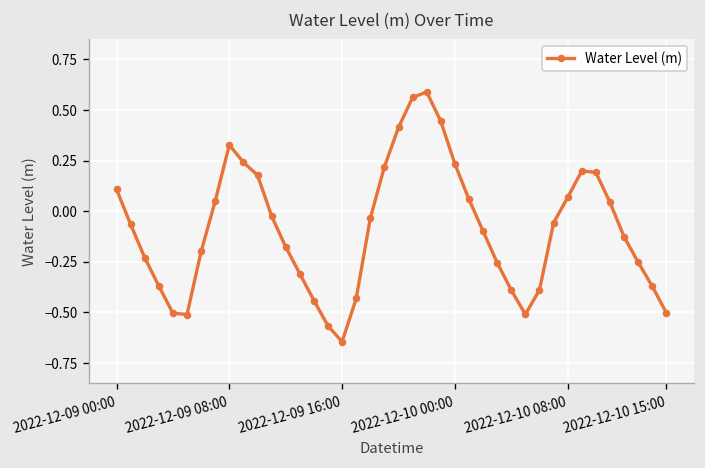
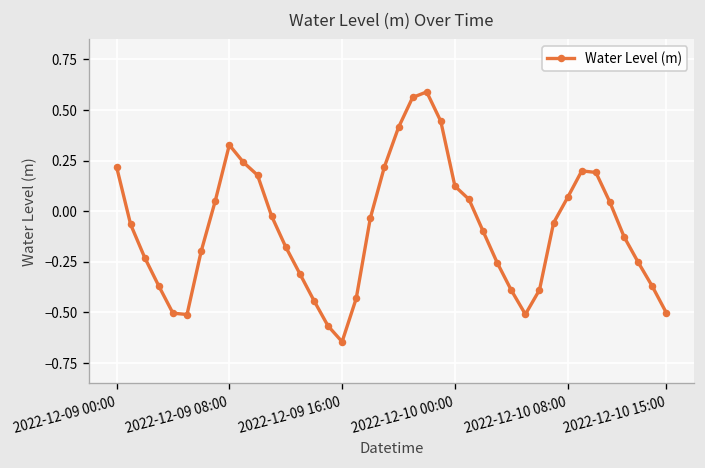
2022-12-09 00:00: 0.11 -> 0.22
2022-12-10 00:00: 0.23 -> 0.12
